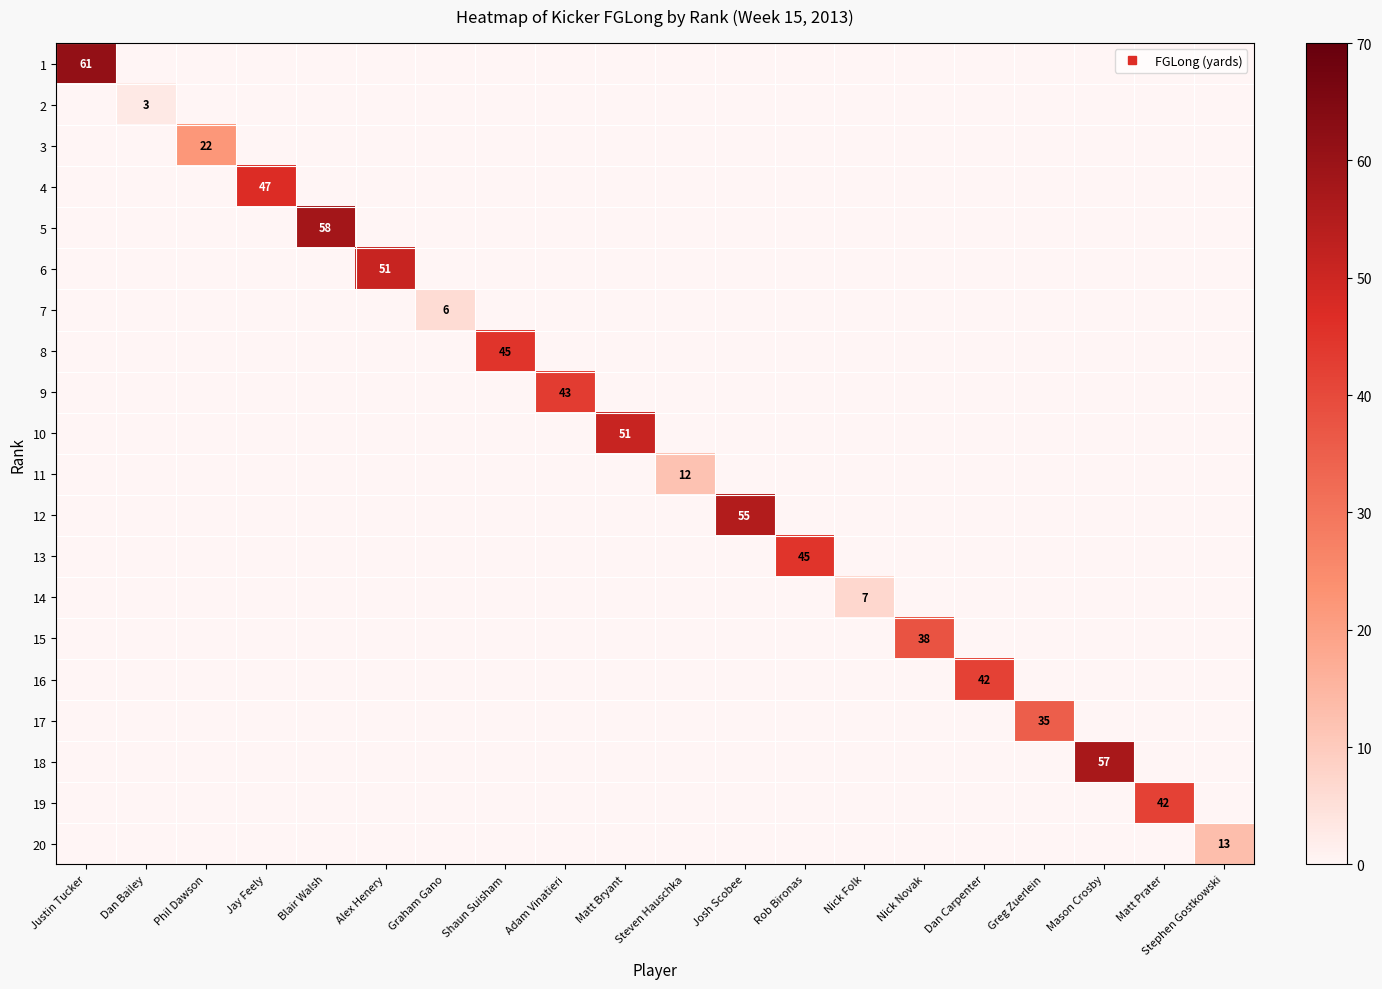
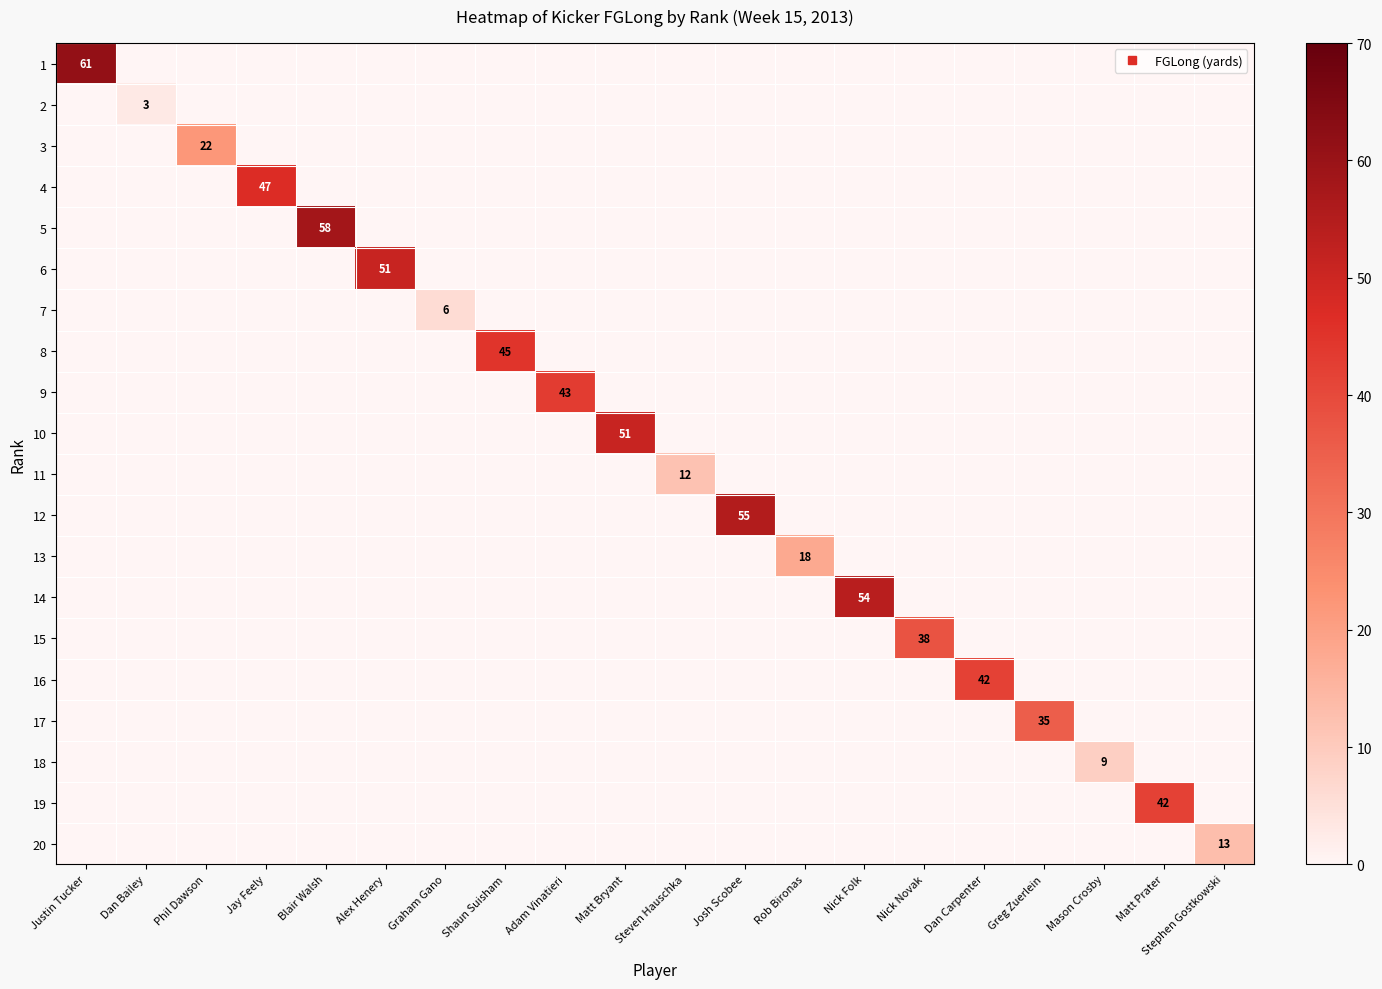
13, Rob Bironas: 45 -> 18
14, Nick Folk: 7 -> 54
18, Mason Crosby: 57 -> 9
